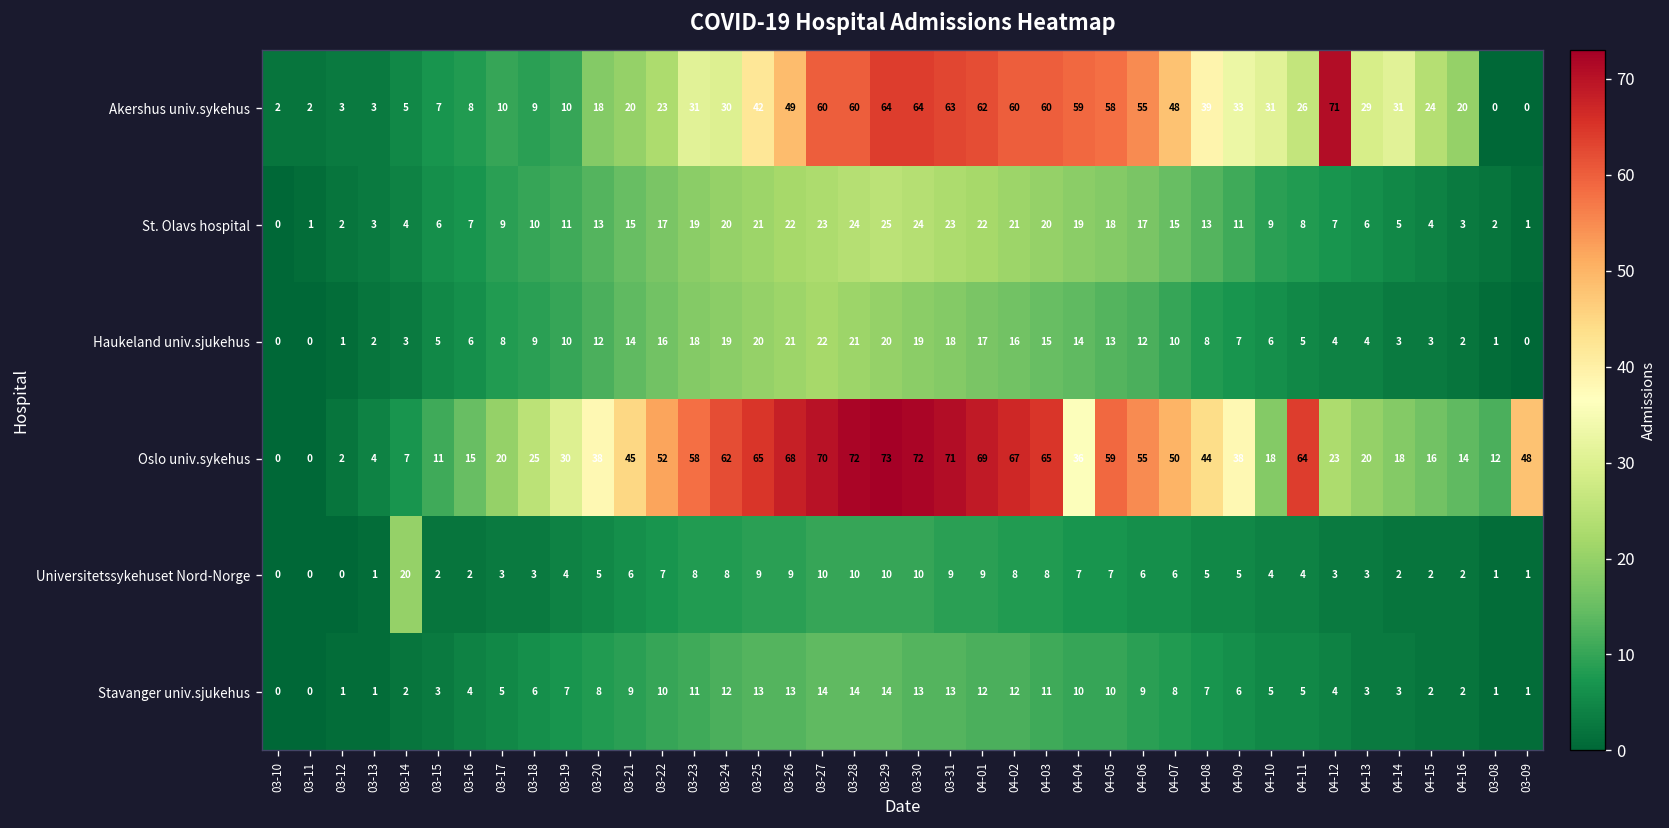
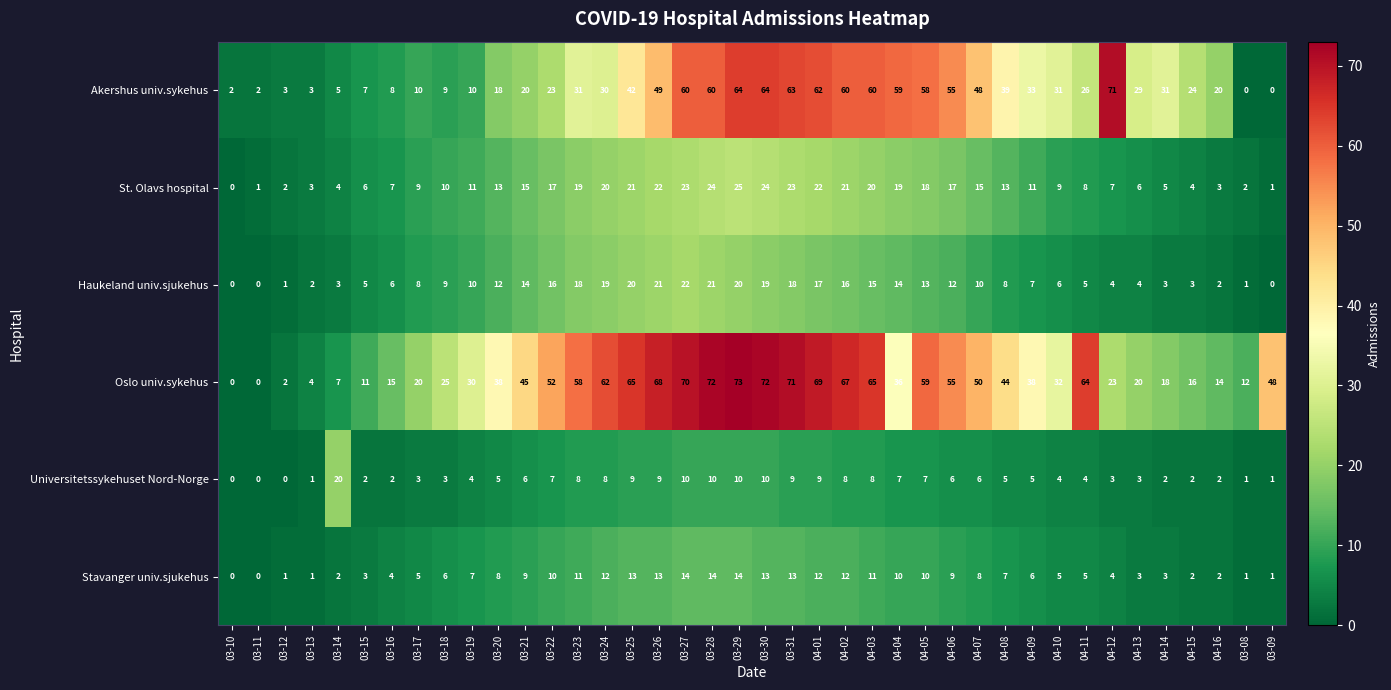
Oslo univ.sykehus, 04-10: 18 -> 32
